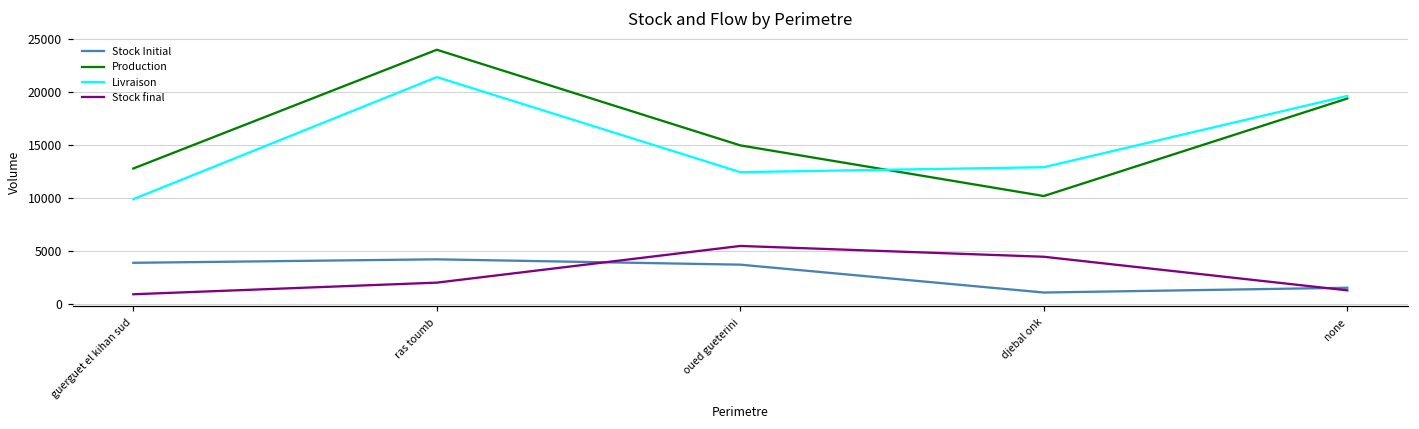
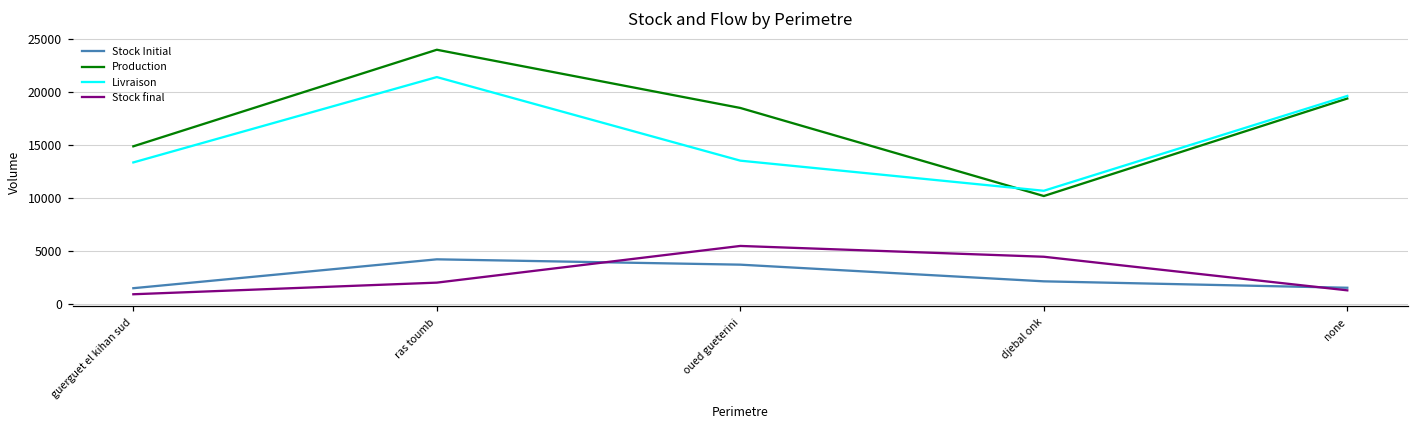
Stock Initial, guerguet el kihan sud: 4000 -> 1000
Production, guerguet el kihan sud: 13000 -> 15000
Livraison, guerguet el kihan sud: 10000 -> 13000
Production, oued gueterini: 15000 -> 18000
Livraison, oued gueterini: 12000 -> 13000
Stock Initial, djebal onk: 1000 -> 2000
Livraison, djebal onk: 13000 -> 11000
